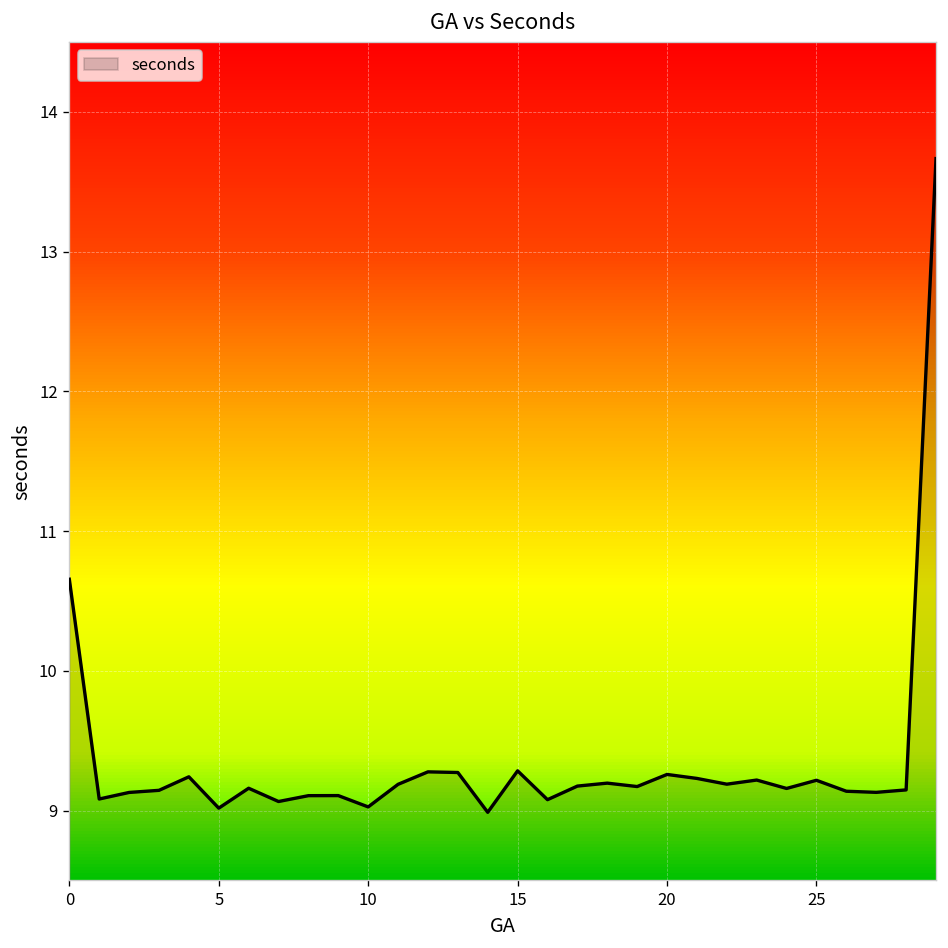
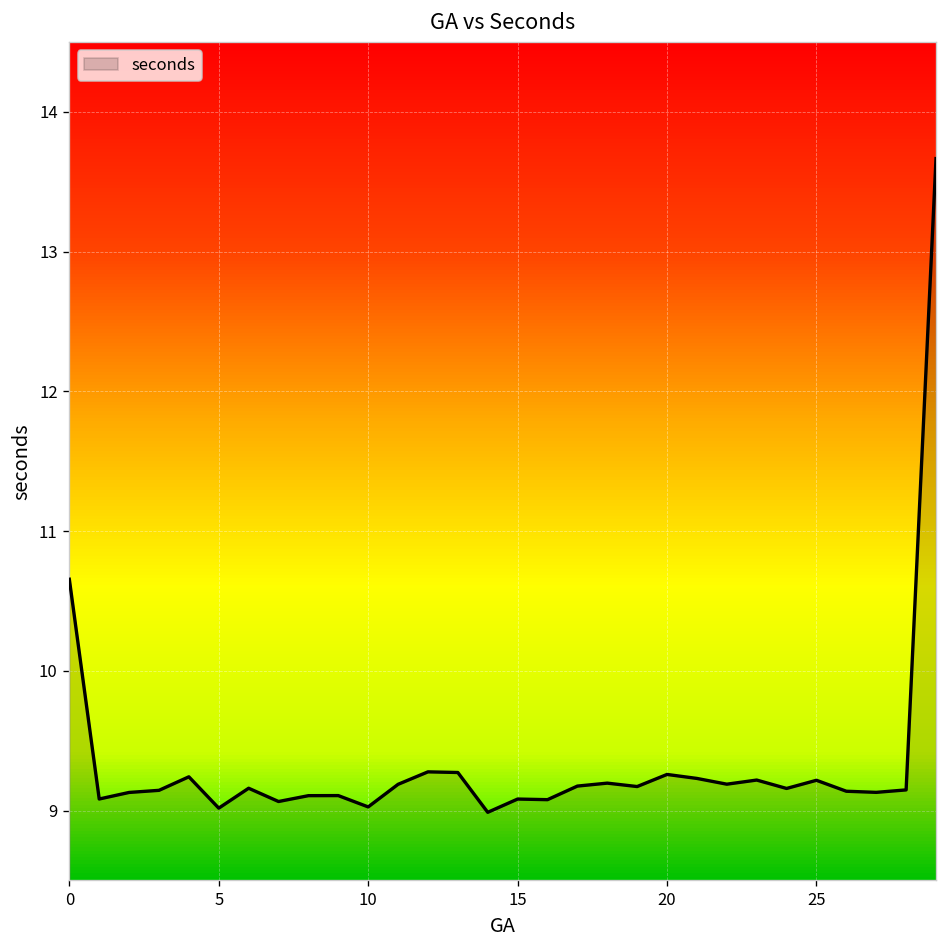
15: 9.28 -> 9.08
